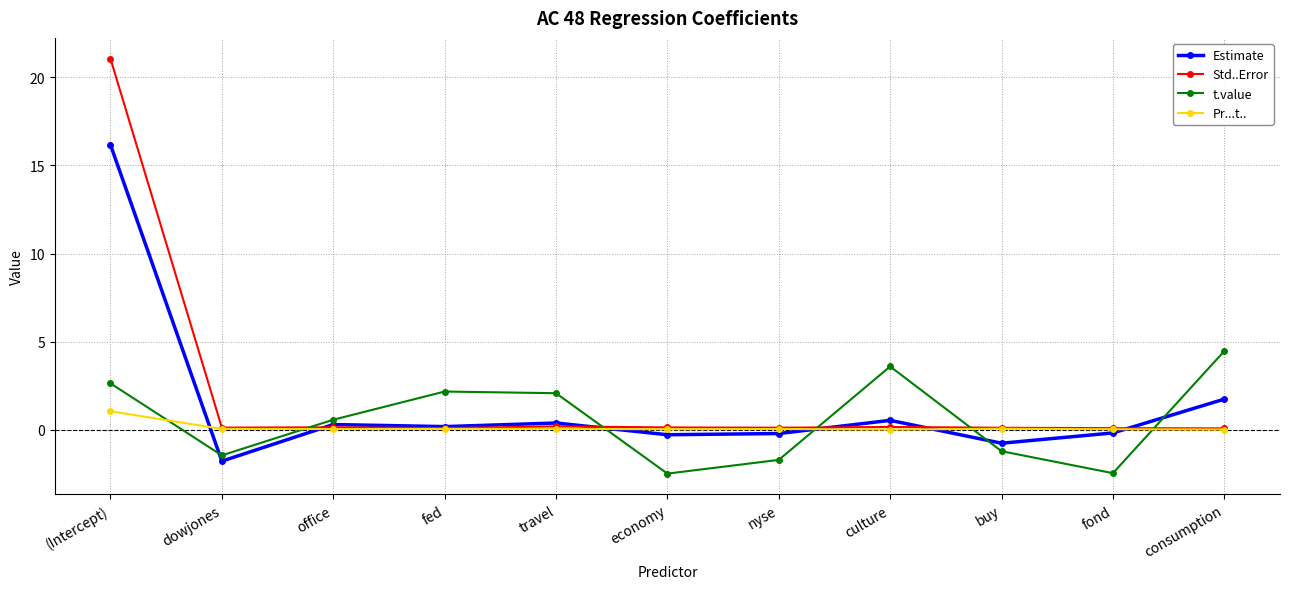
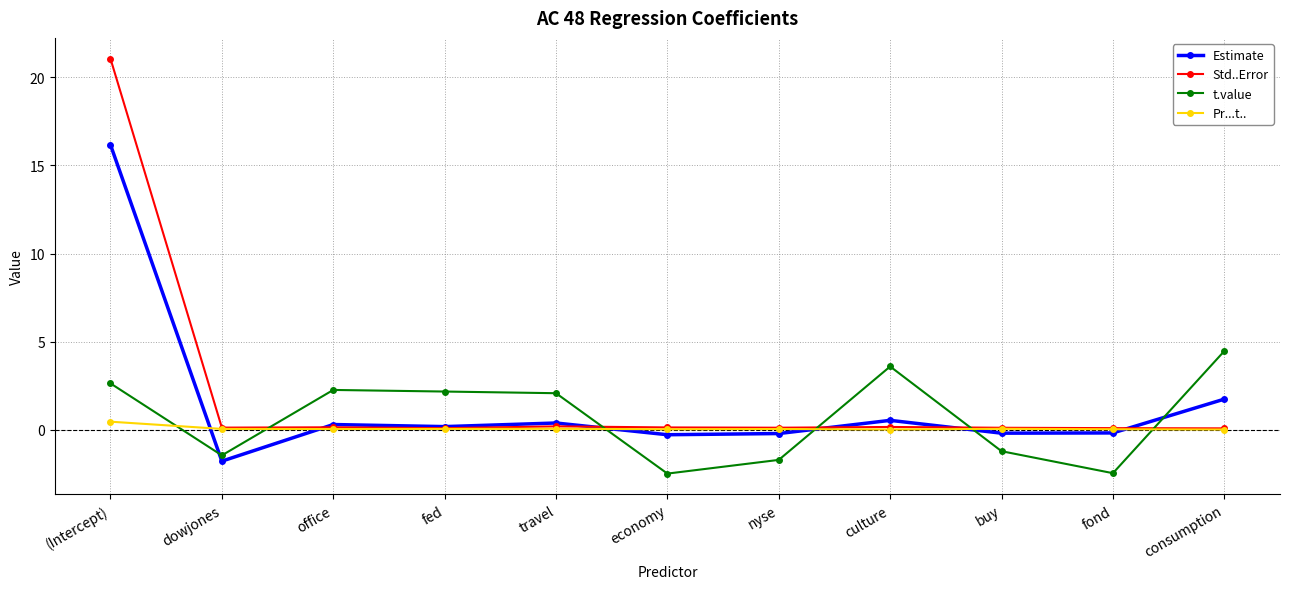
Pr...t.., (Intercept): 1.0 -> 0.4
t.value, office: 0.6 -> 2.2
Estimate, buy: -0.8 -> -0.2
